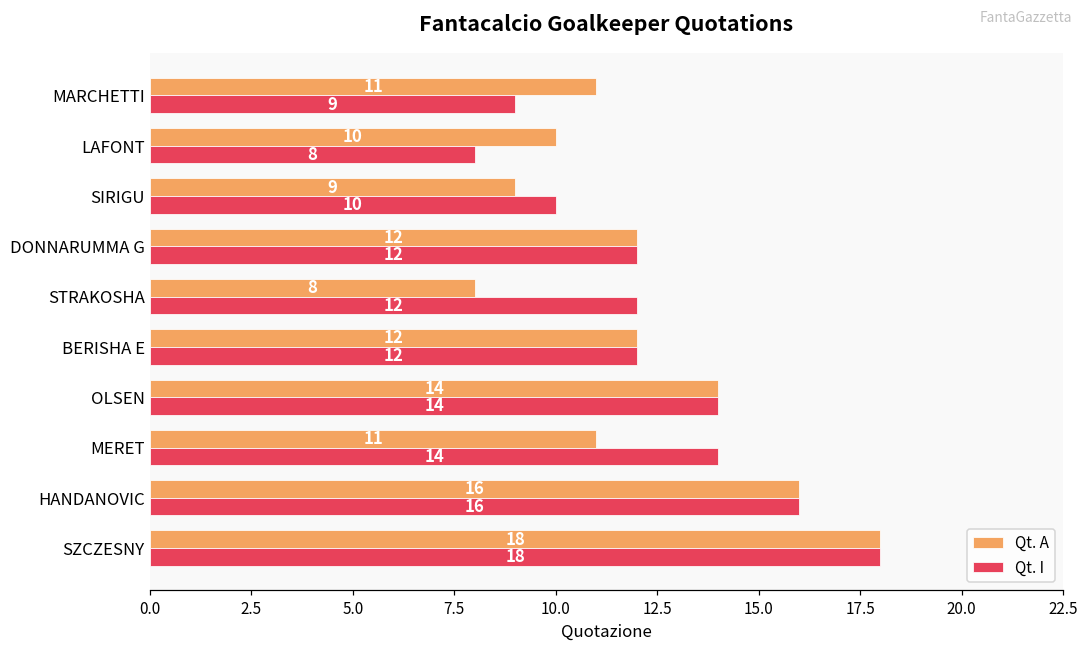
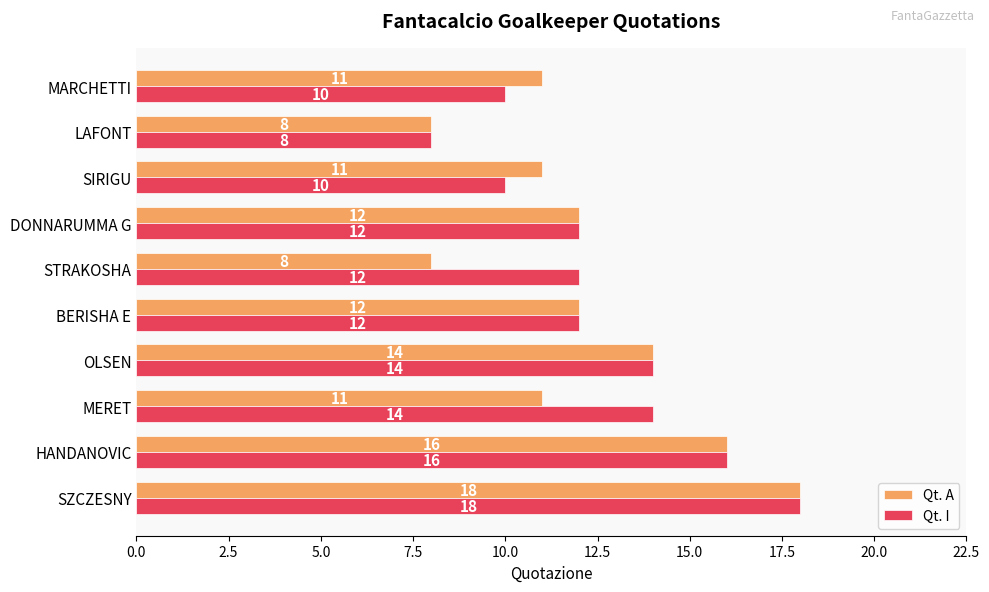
Qt. I, MARCHETTI: 9 -> 10
Qt. A, LAFONT: 10 -> 8
Qt. A, SIRIGU: 9 -> 11
